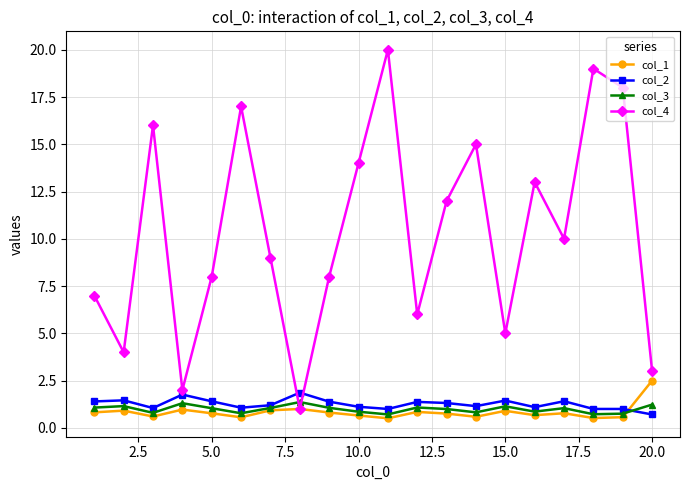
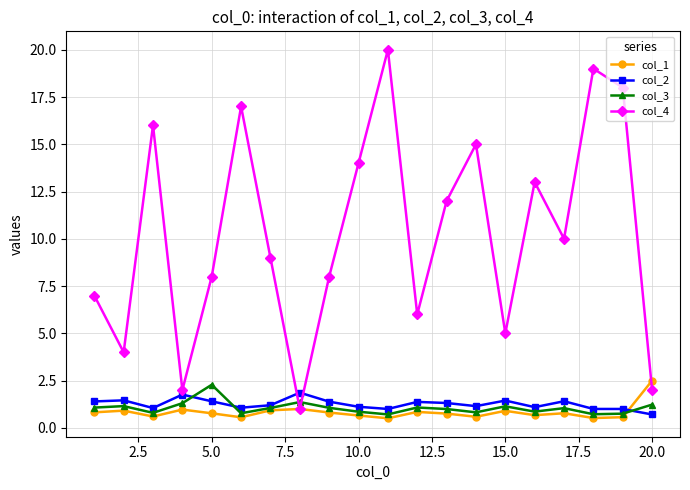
col_3, 5.0: 1.0 -> 2.3
col_4, 20.0: 3 -> 2
